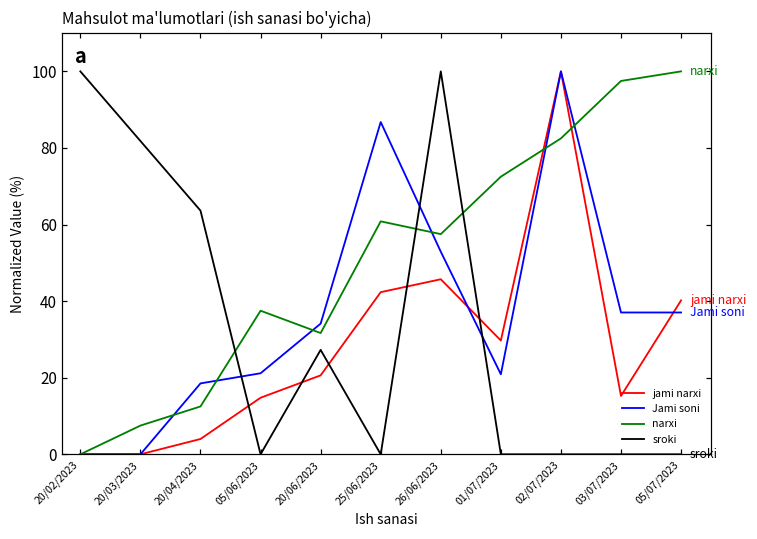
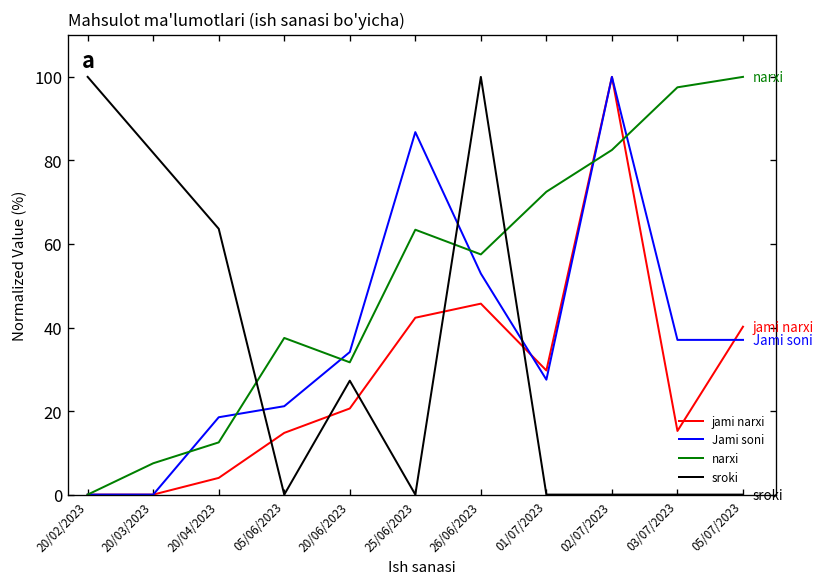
narxi, 25/06/2023: 61 -> 63
Jami soni, 01/07/2023: 21 -> 28
